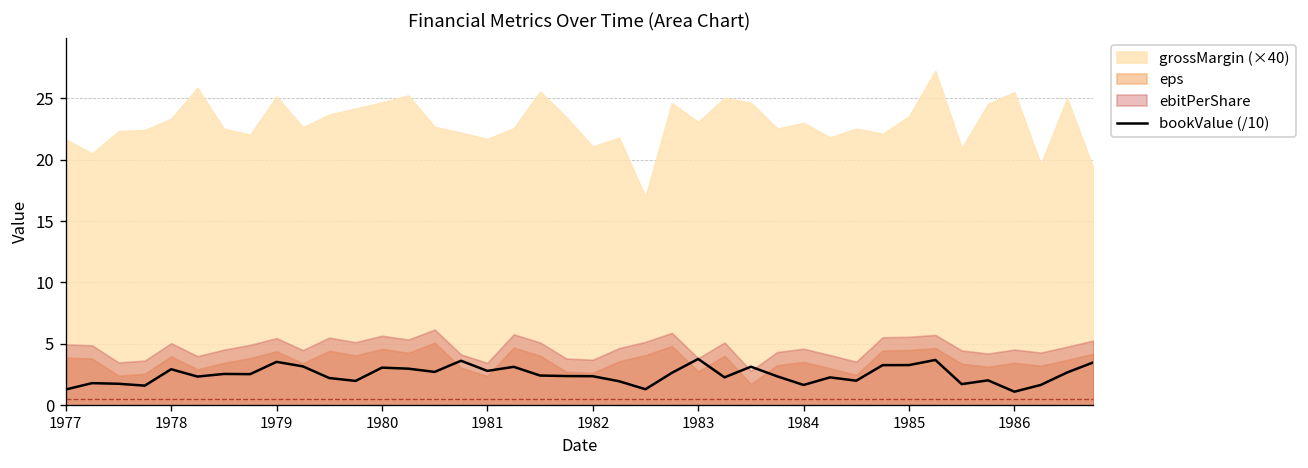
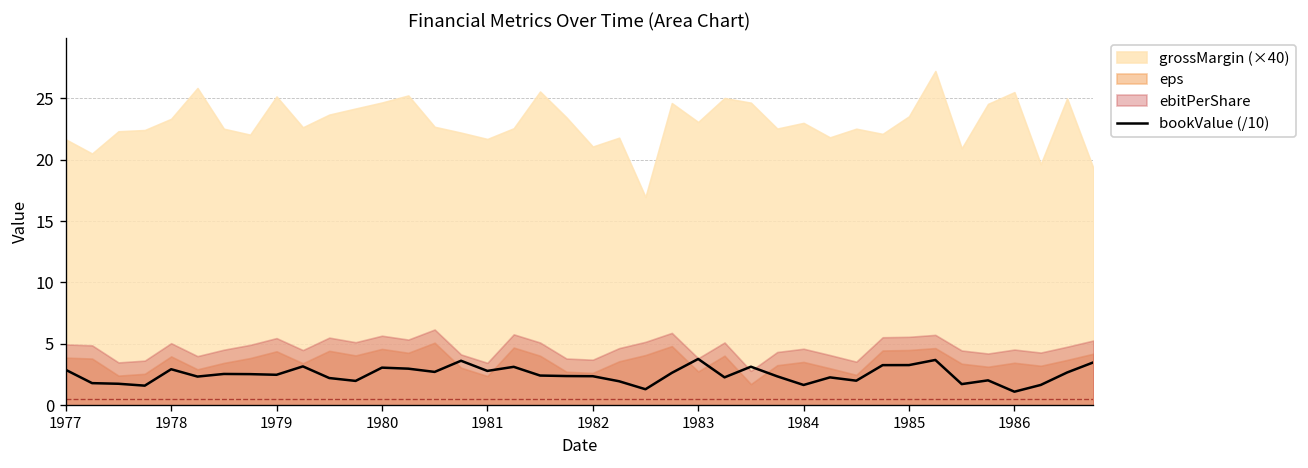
bookValue (/10), 1977: 1.3 -> 2.9
bookValue (/10), 1979: 3.5 -> 2.5
